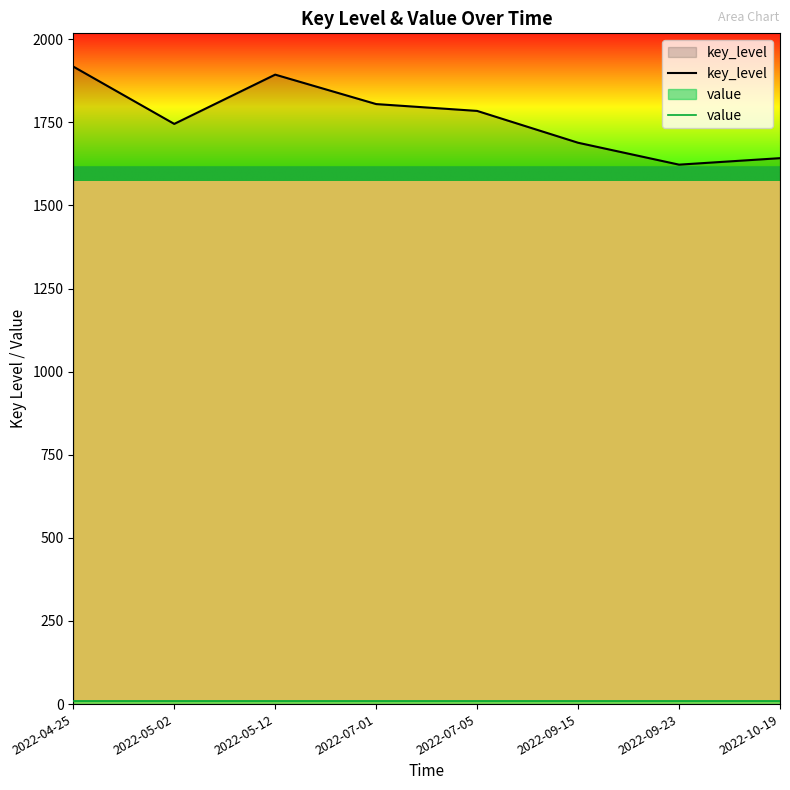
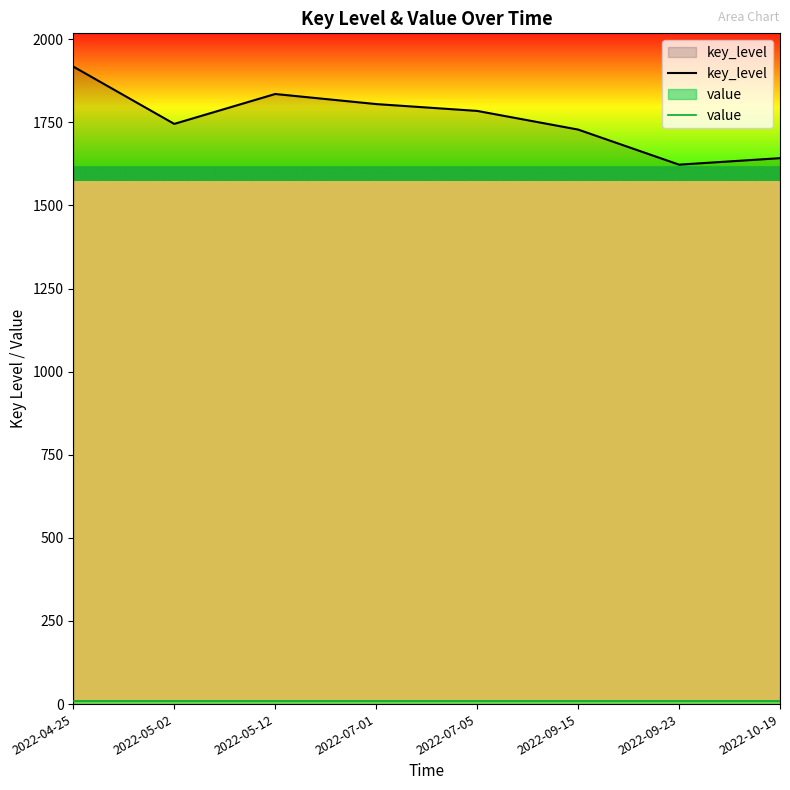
key_level, 2022-05-12: 1890 -> 1840
key_level, 2022-09-15: 1690 -> 1730
